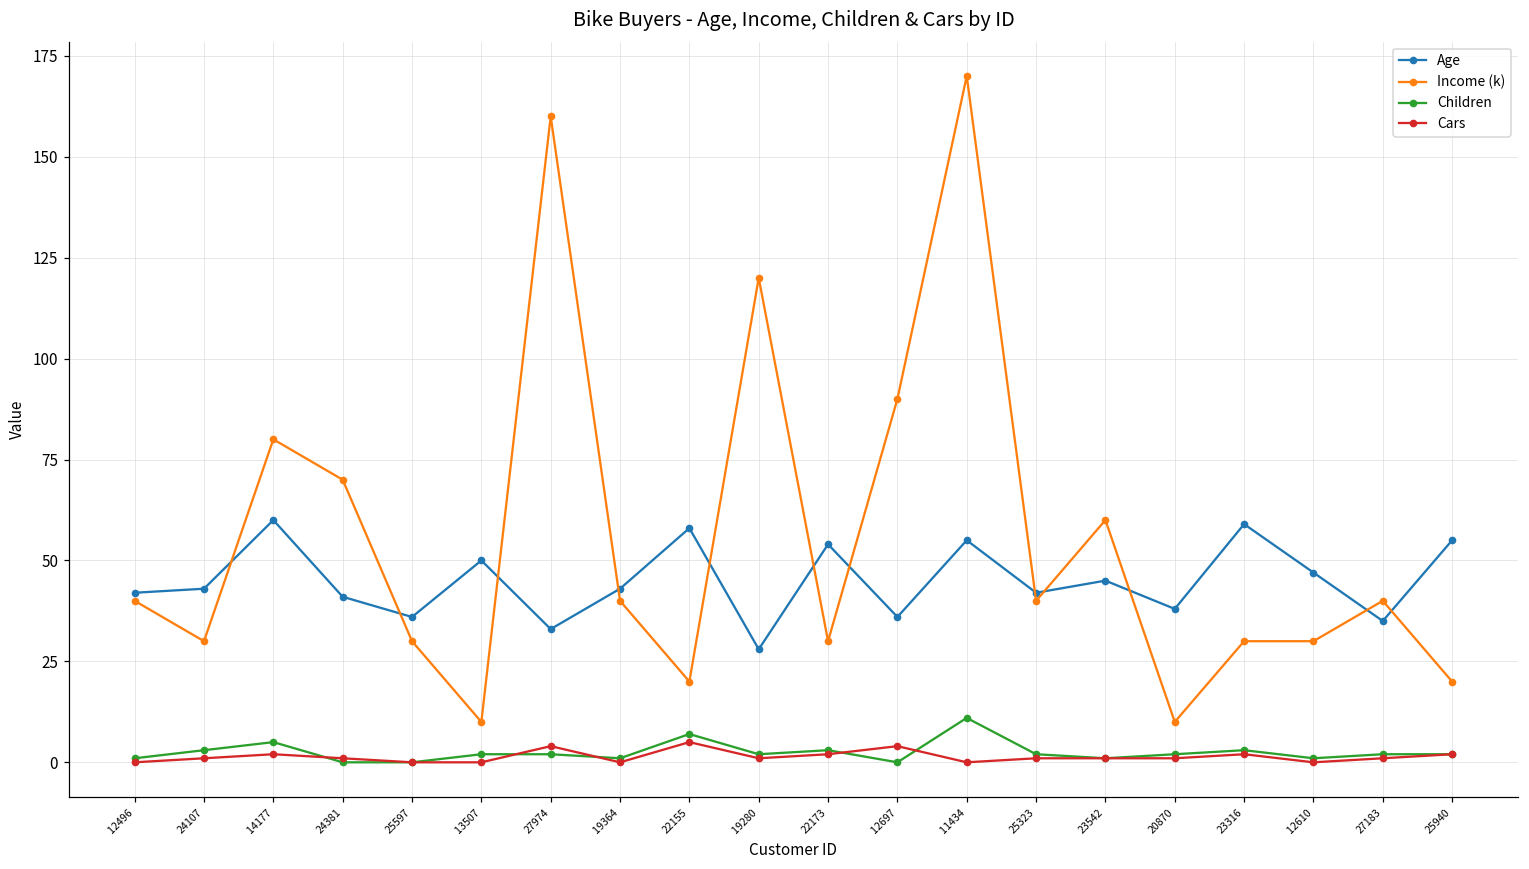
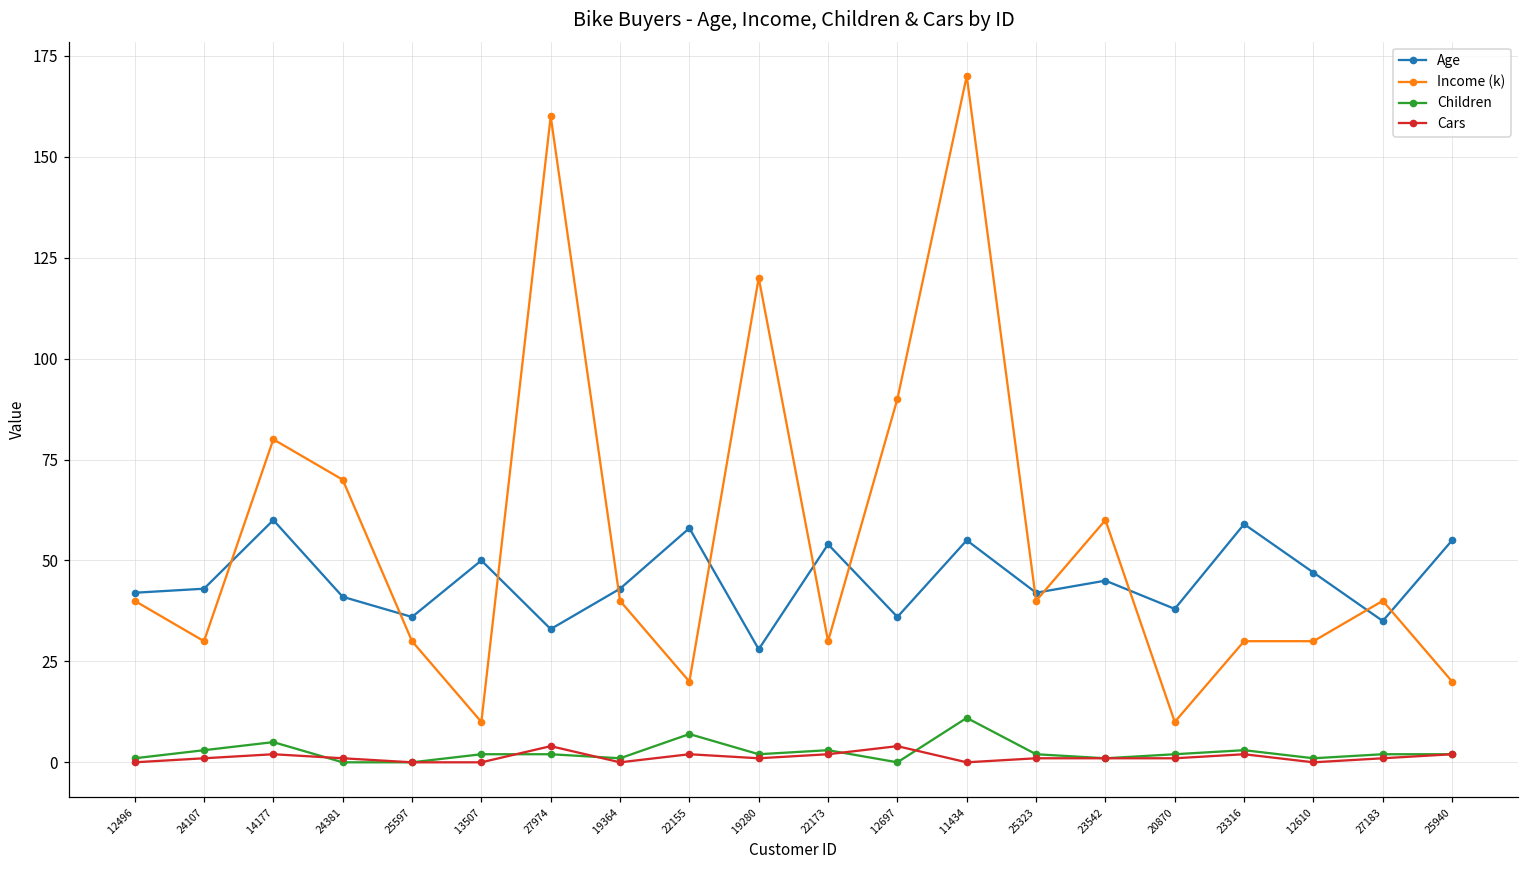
Cars, 22155: 5 -> 2
